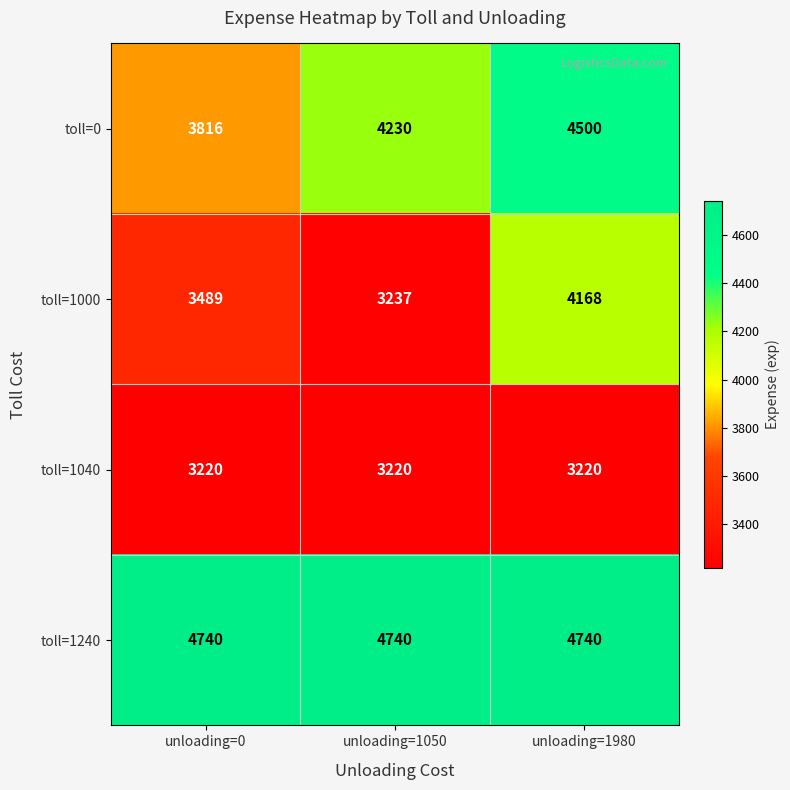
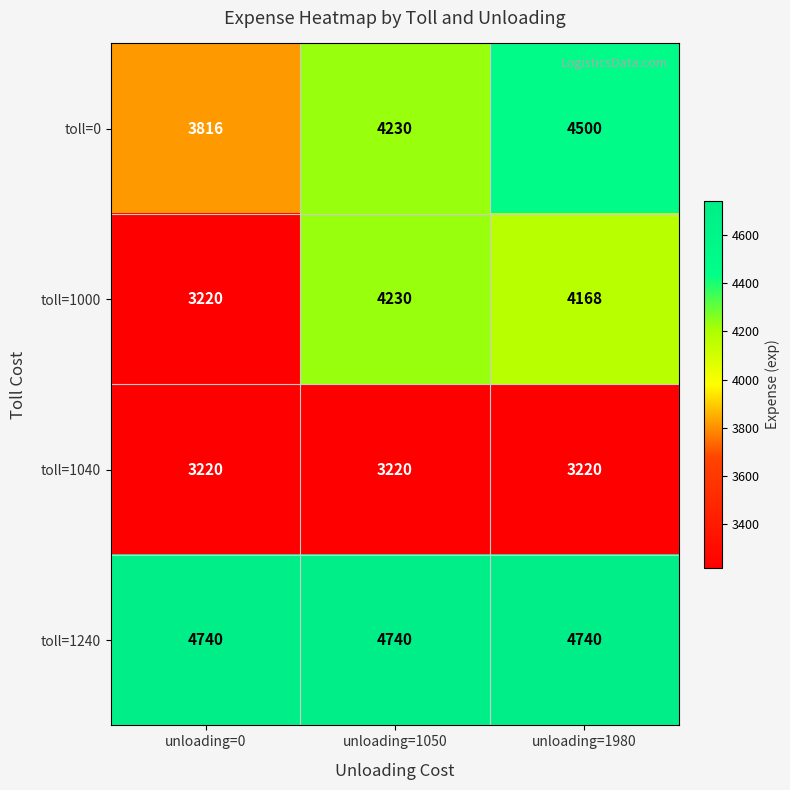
toll=1000, unloading=0: 3489 -> 3220
toll=1000, unloading=1050: 3237 -> 4230
